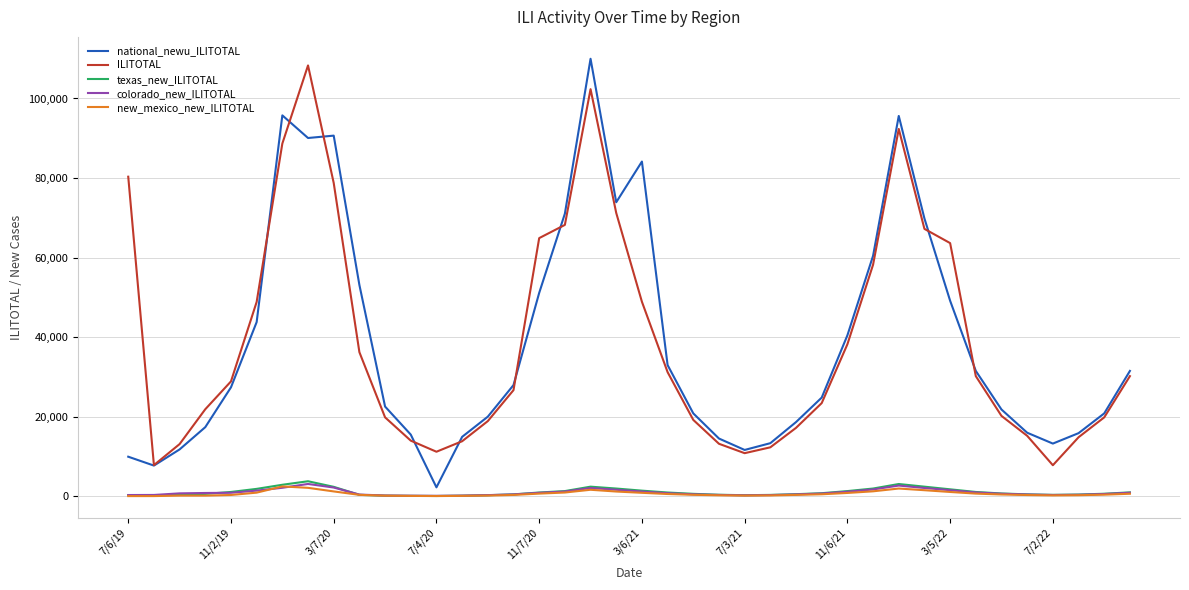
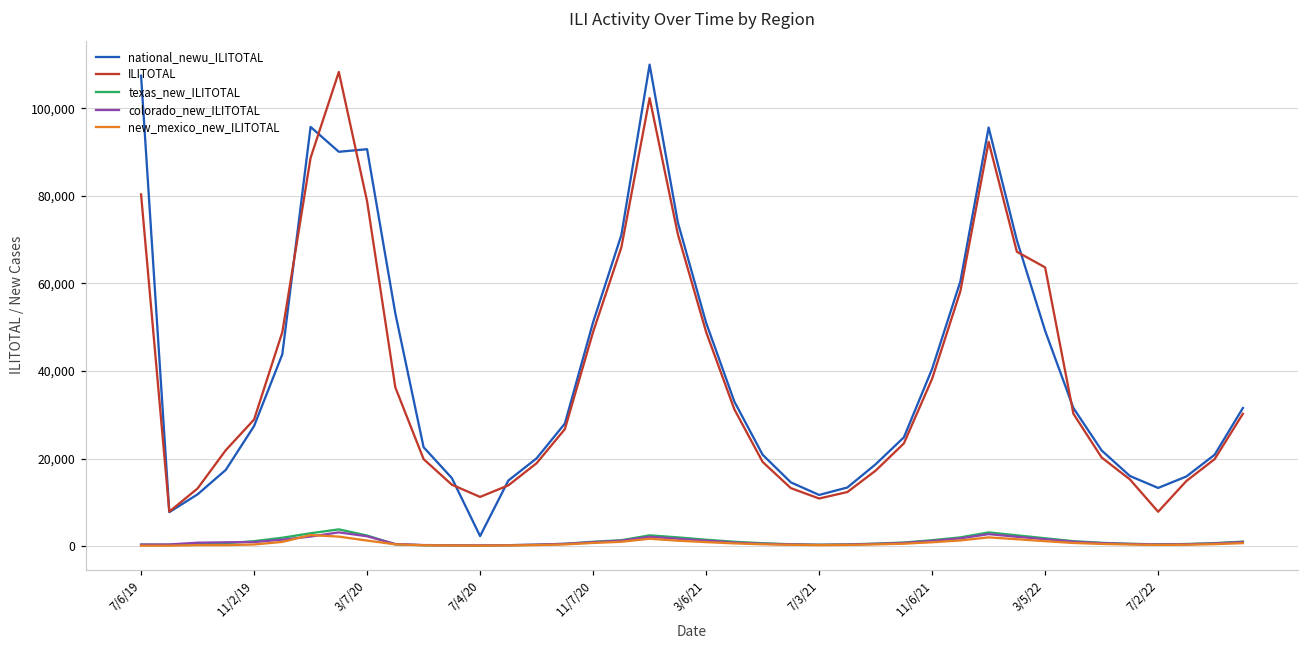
national_newu_ILITOTAL, 7/6/19: 10,000 -> 107,000
ILITOTAL, 11/7/20: 65,000 -> 49,000
national_newu_ILITOTAL, 3/6/21: 84,000 -> 51,000
